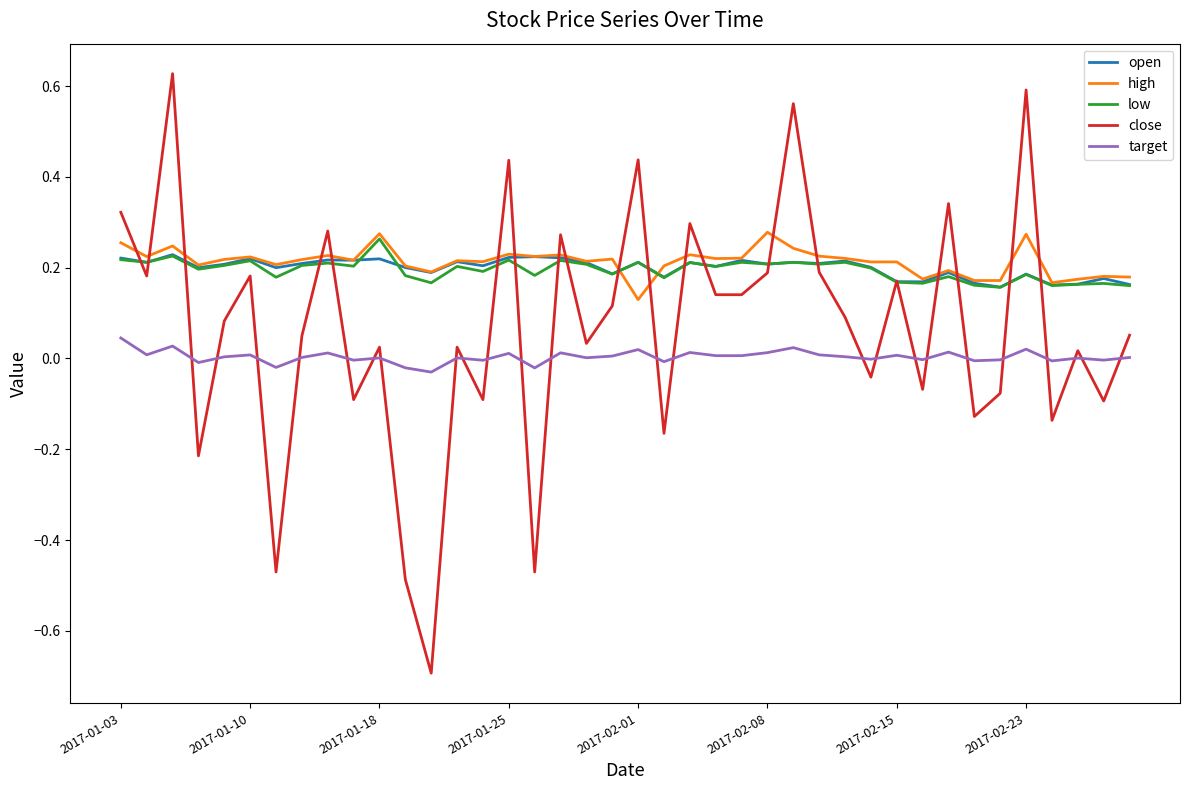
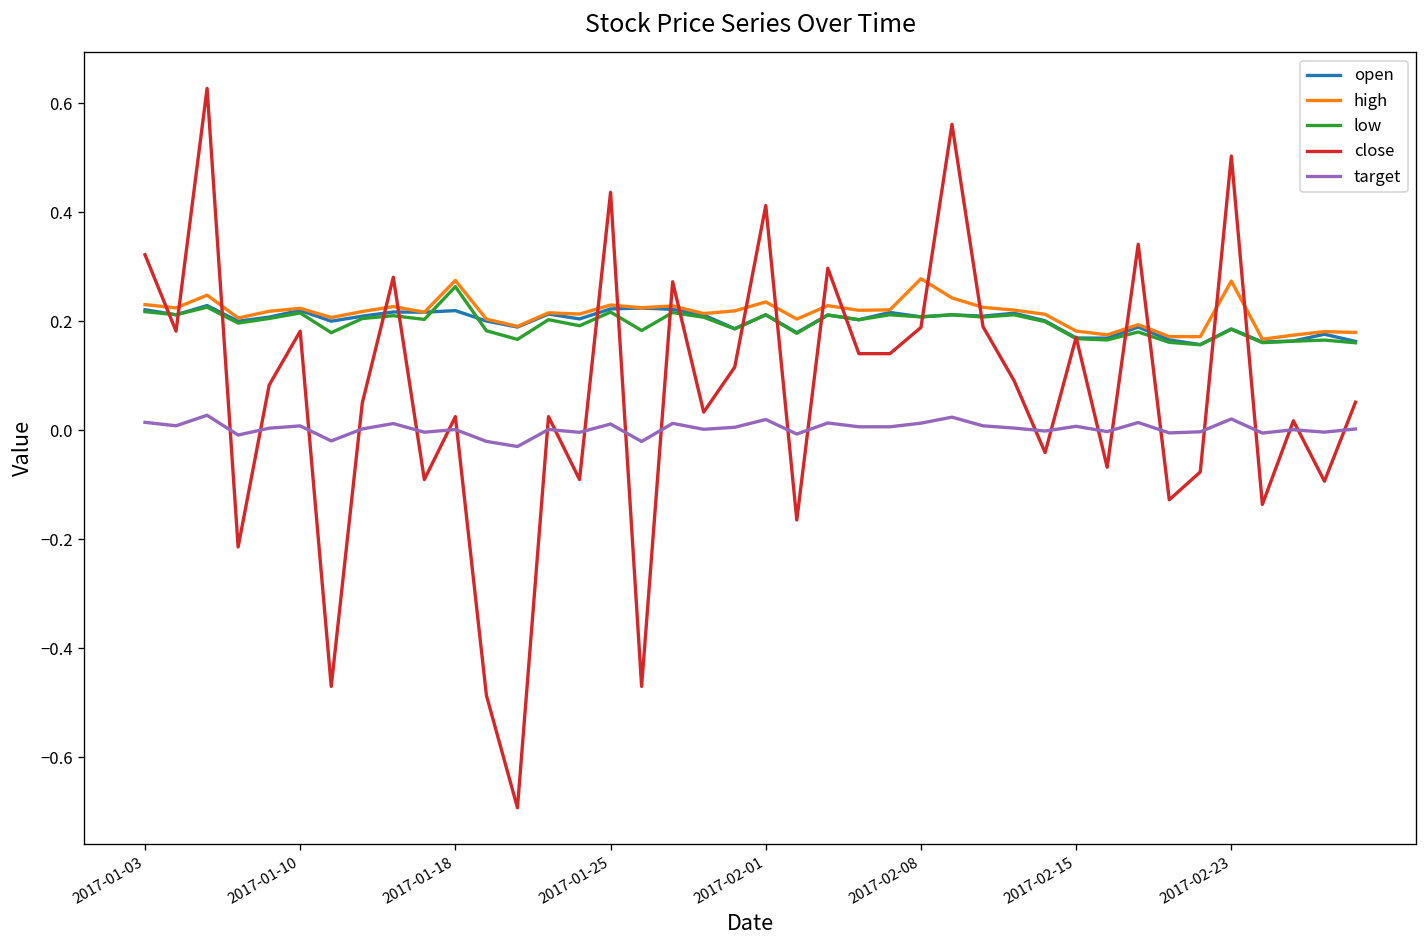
high, 2017-01-03: 0.25 -> 0.23
target, 2017-01-03: 0.05 -> 0.01
high, 2017-02-01: 0.13 -> 0.24
close, 2017-02-01: 0.44 -> 0.41
high, 2017-02-15: 0.21 -> 0.18
close, 2017-02-23: 0.59 -> 0.50
